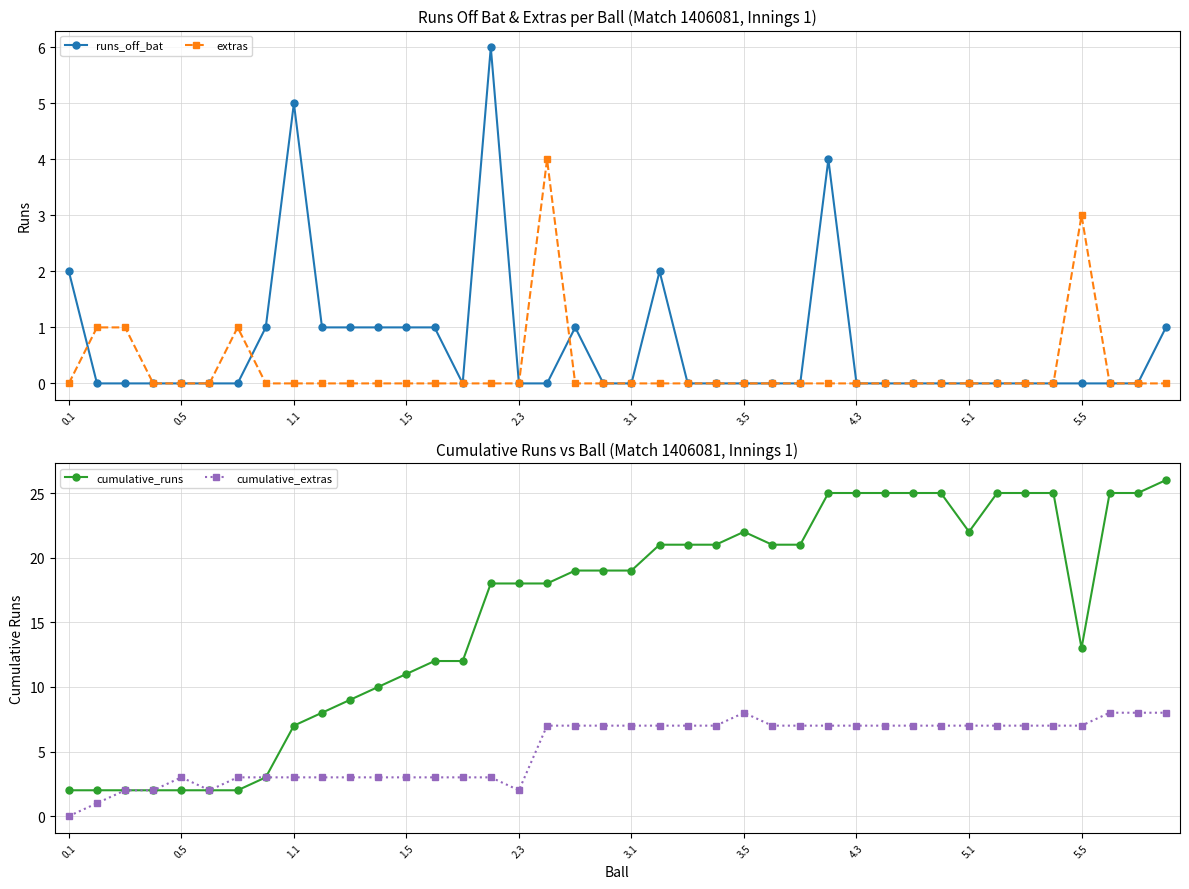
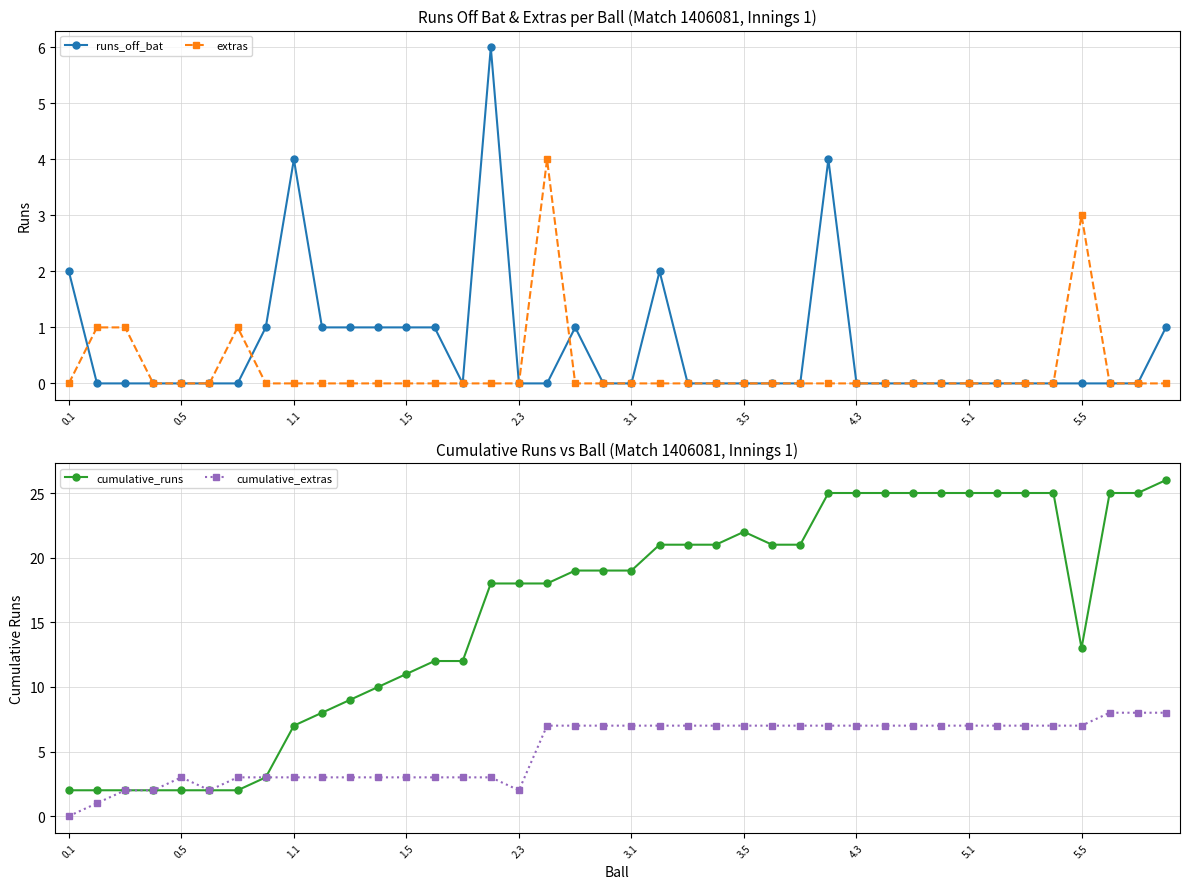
Runs Off Bat & Extras per Ball (Match 1406081, Innings 1), runs_off_bat, 1.1: 5 -> 4
Cumulative Runs vs Ball (Match 1406081, Innings 1), cumulative_extras, 3.5: 8 -> 7
Cumulative Runs vs Ball (Match 1406081, Innings 1), cumulative_runs, 5.1: 22 -> 25
